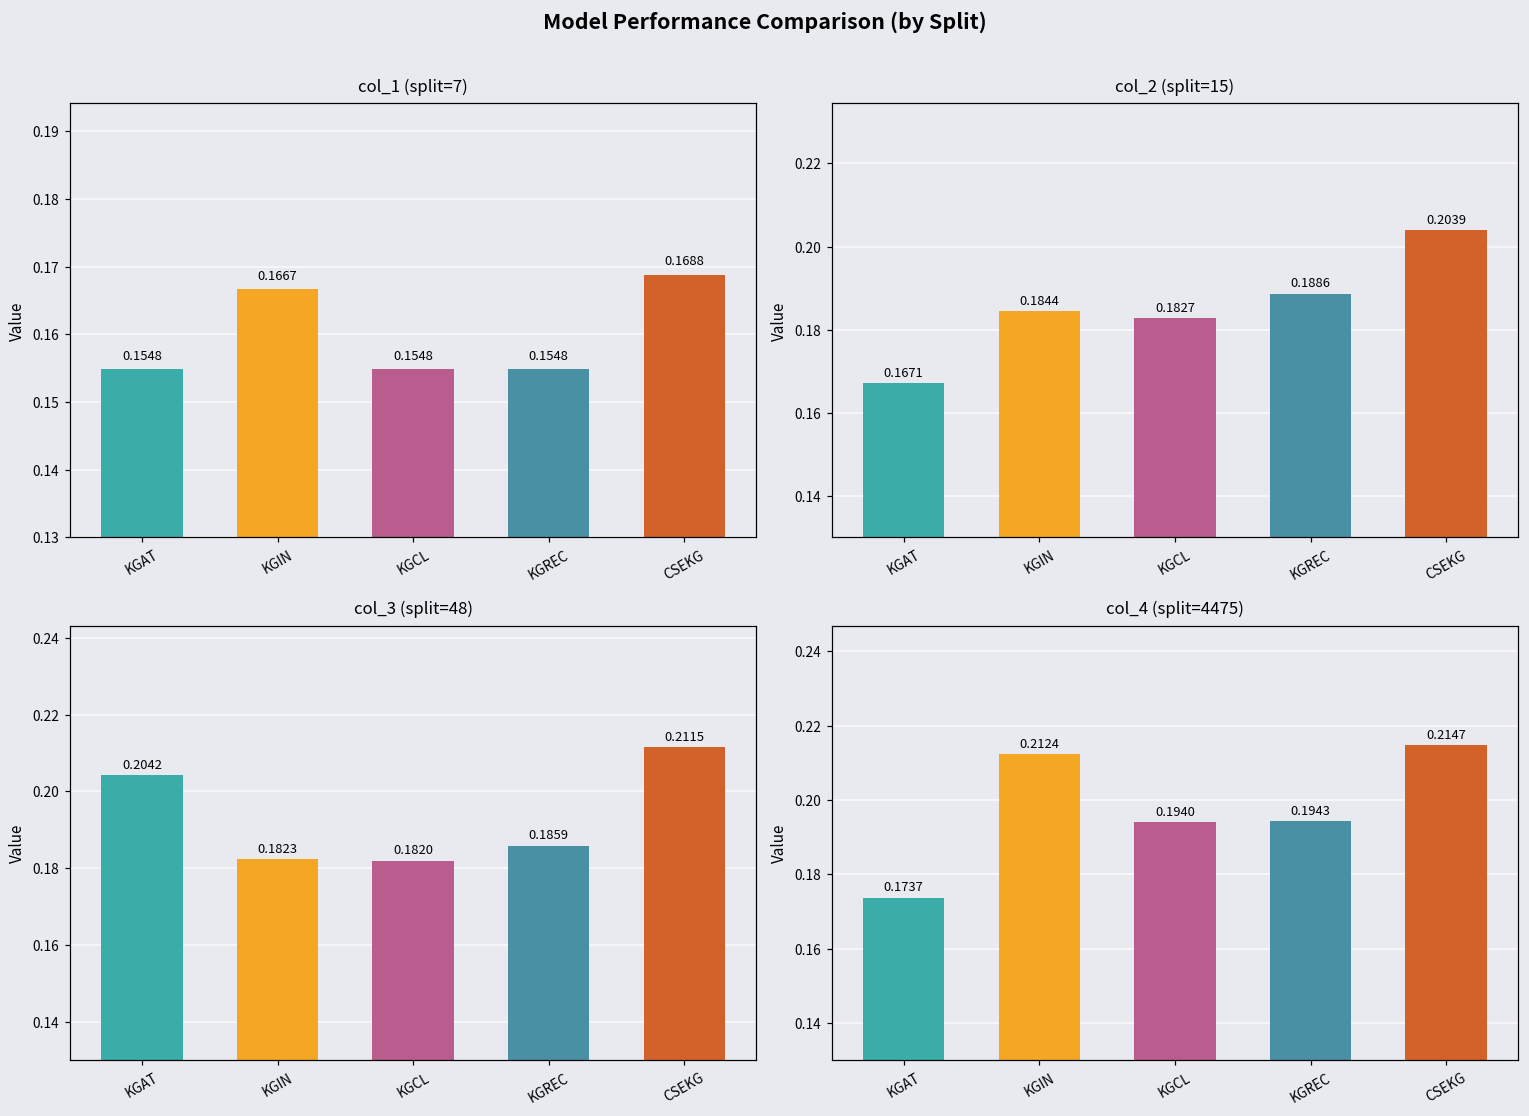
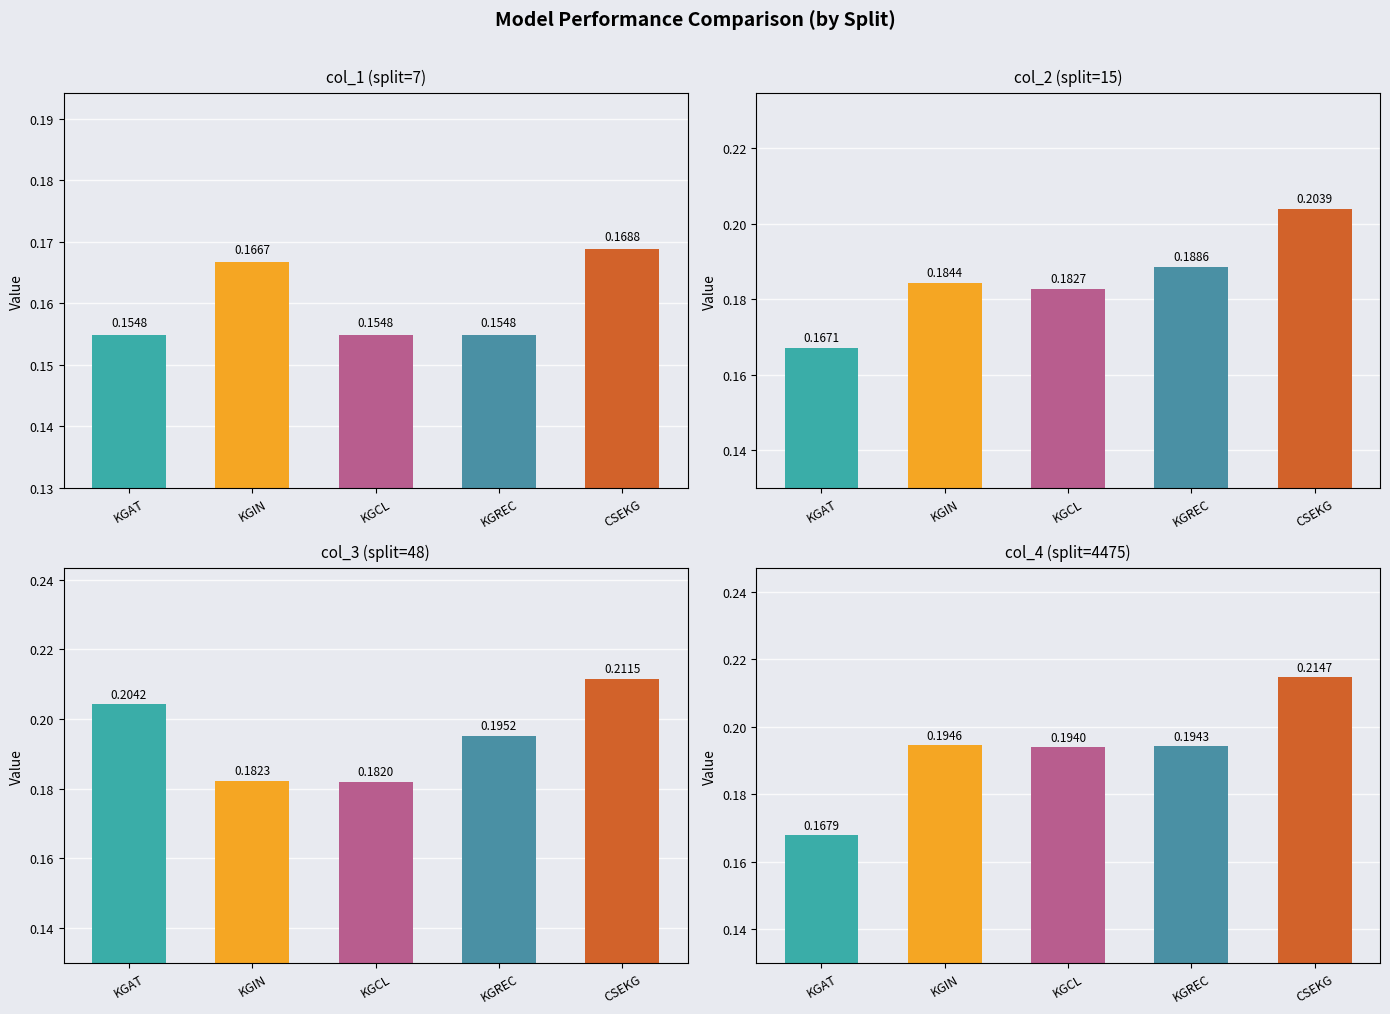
col_3 (split=48), KGREC: 0.1859 -> 0.1952
col_4 (split=4475), KGAT: 0.1737 -> 0.1679
col_4 (split=4475), KGIN: 0.2124 -> 0.1946
